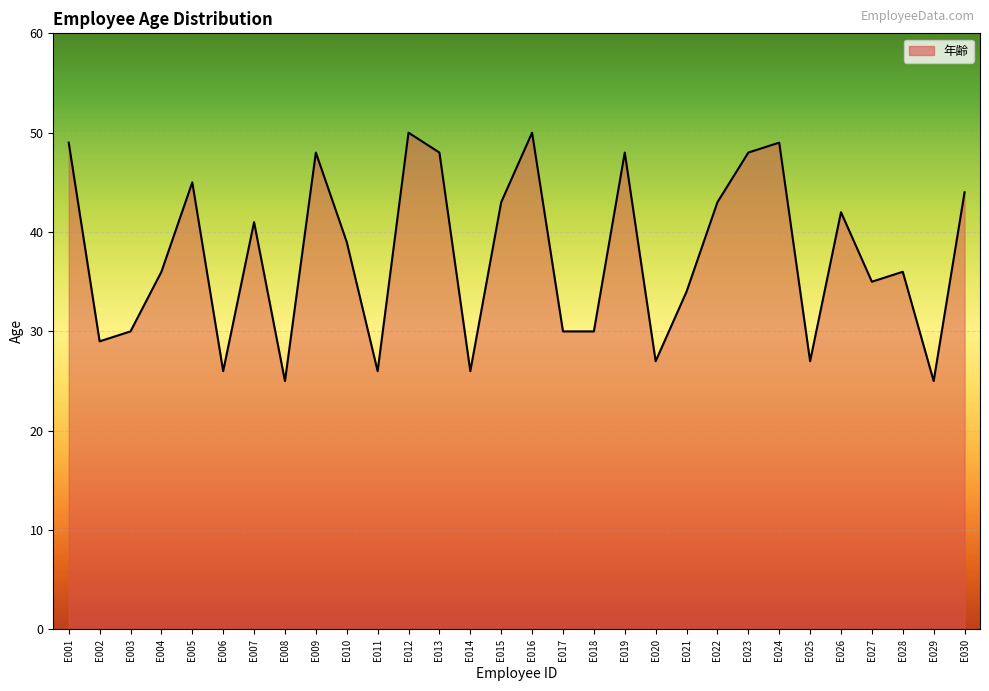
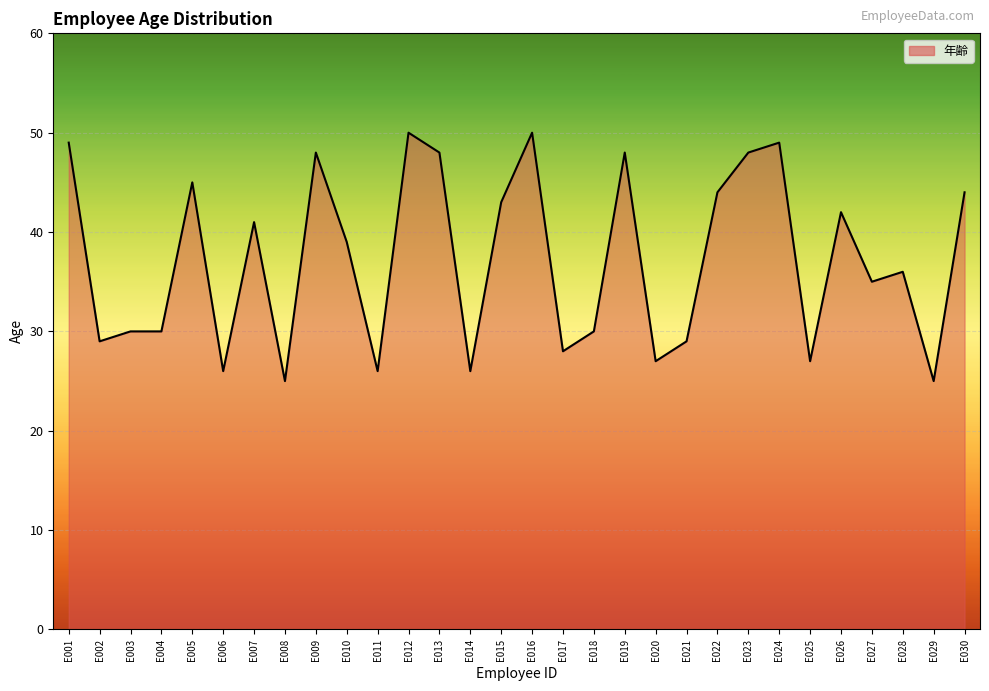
E004: 36 -> 30
E017: 30 -> 28
E021: 34 -> 29
E022: 43 -> 44
